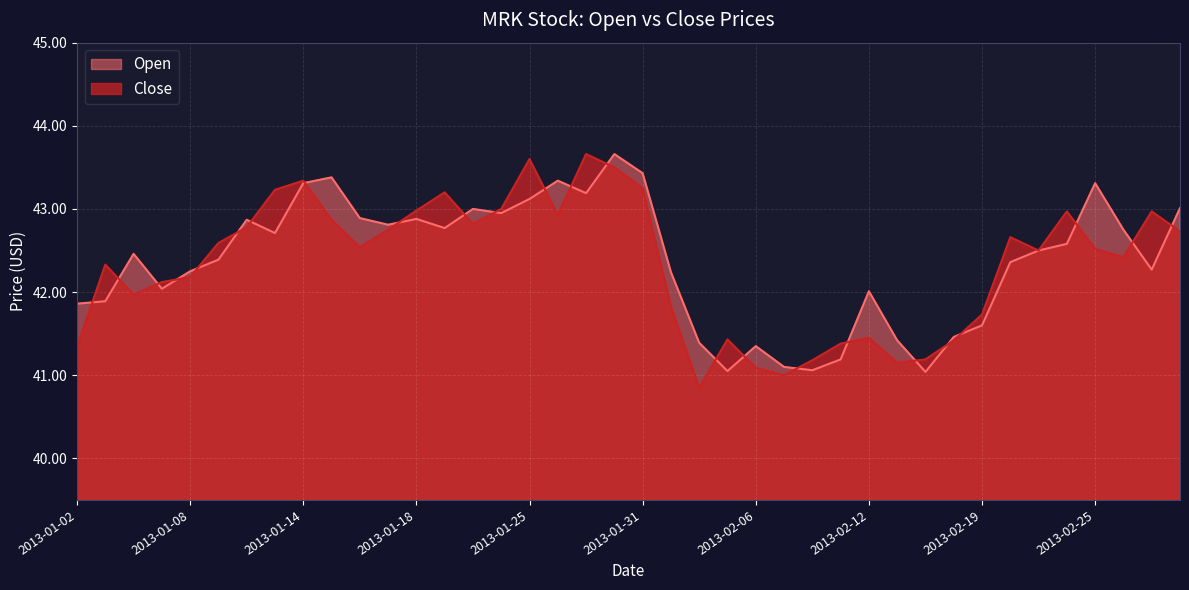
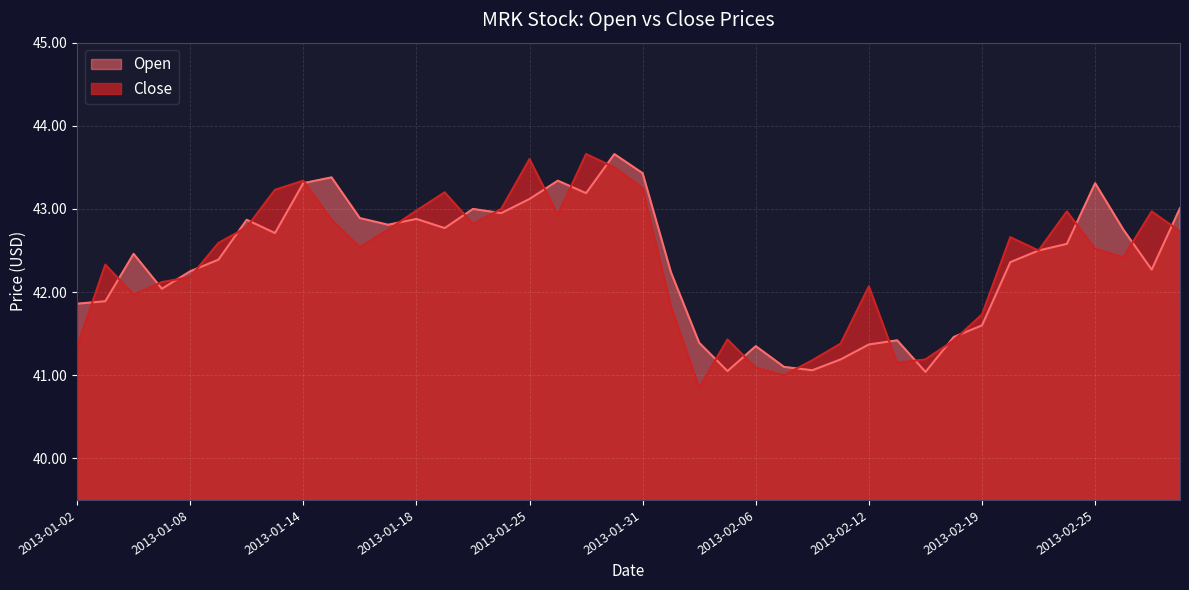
Open, 2013-02-12: 42.0 -> 41.4
Close, 2013-02-12: 41.5 -> 42.1
